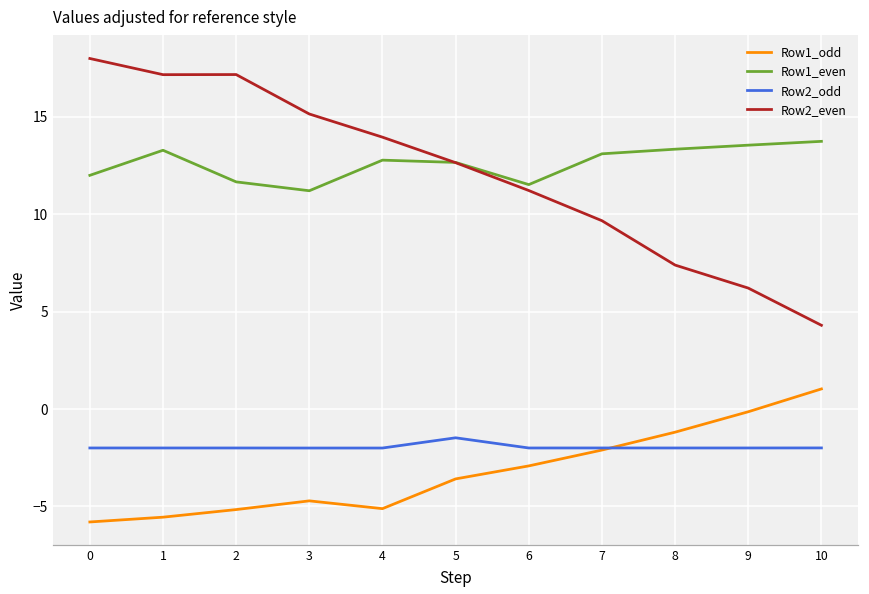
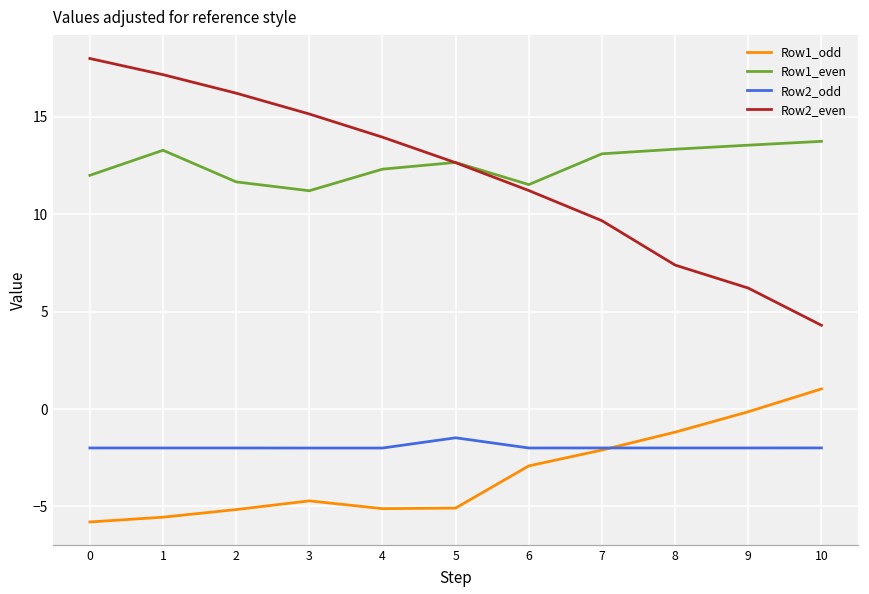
Row2_even, 2: 17.2 -> 16.2
Row1_even, 4: 12.8 -> 12.3
Row1_odd, 5: -3.6 -> -5.1
